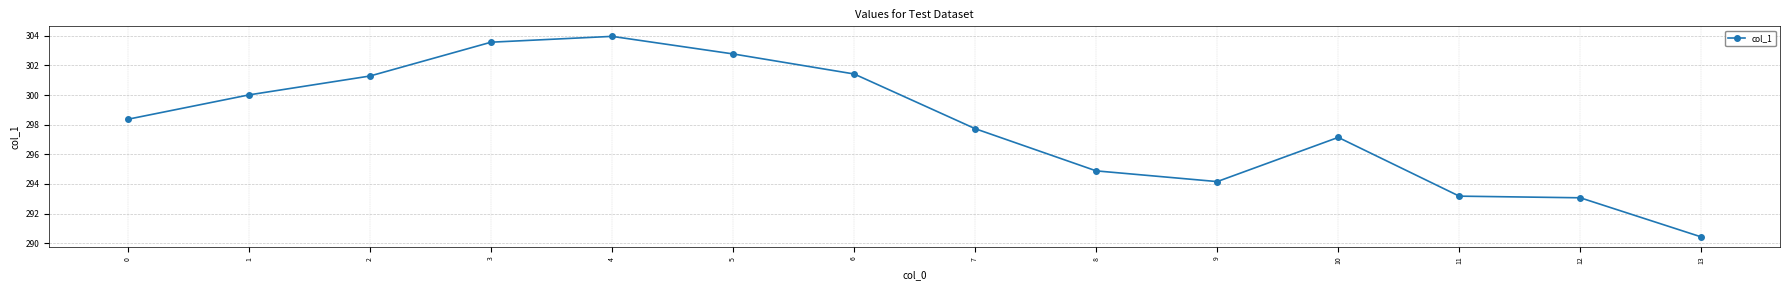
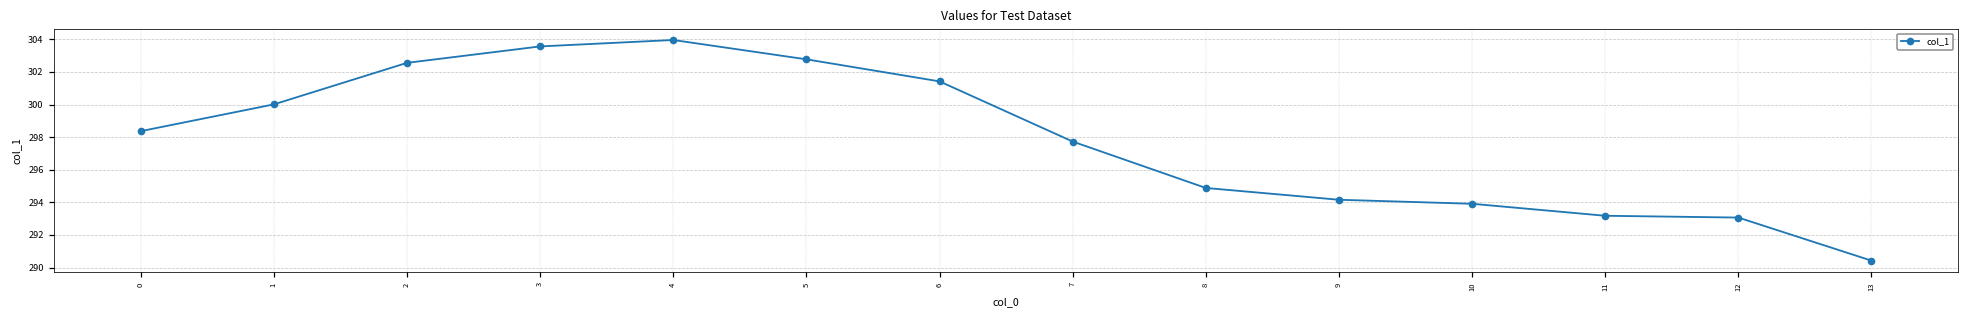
2: 301.3 -> 302.6
10: 297.1 -> 293.9
